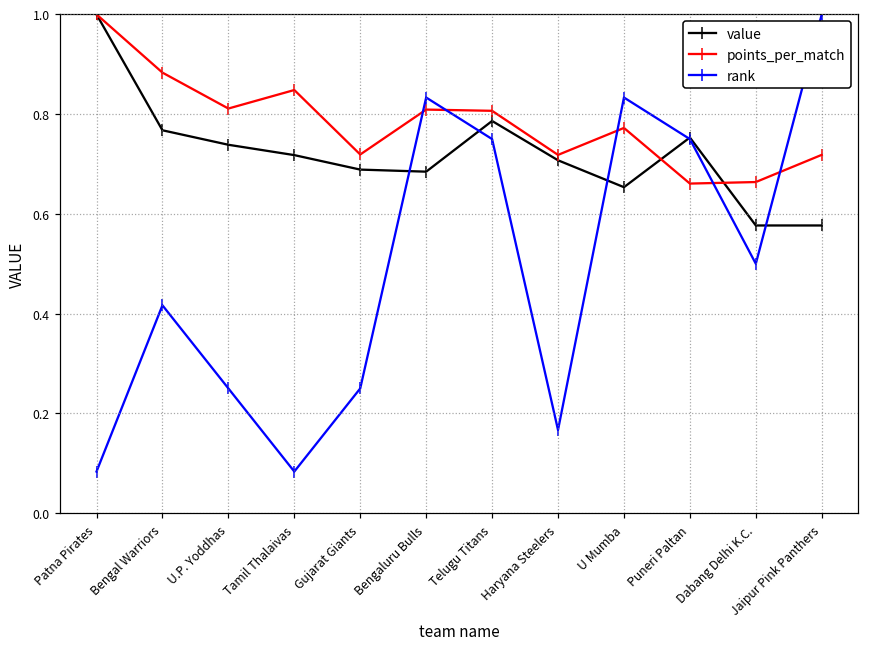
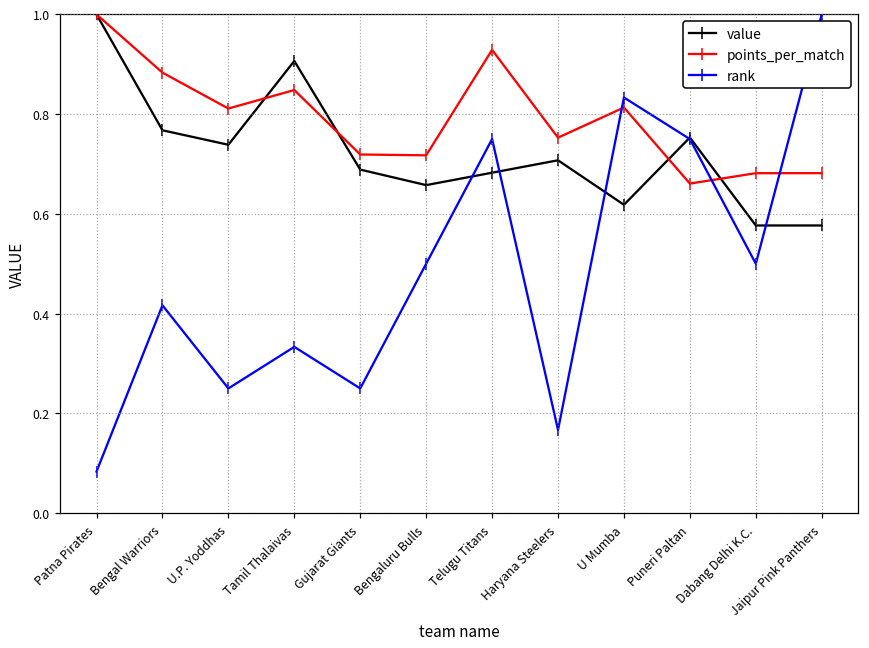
value, Tamil Thalaivas: 0.72 -> 0.91
rank, Tamil Thalaivas: 0.08 -> 0.33
value, Bengaluru Bulls: 0.68 -> 0.66
points_per_match, Bengaluru Bulls: 0.81 -> 0.72
rank, Bengaluru Bulls: 0.83 -> 0.50
value, Telugu Titans: 0.79 -> 0.68
points_per_match, Telugu Titans: 0.81 -> 0.93
points_per_match, Haryana Steelers: 0.72 -> 0.75
value, U Mumba: 0.65 -> 0.62
points_per_match, U Mumba: 0.77 -> 0.81
points_per_match, Dabang Delhi K.C.: 0.66 -> 0.68
points_per_match, Jaipur Pink Panthers: 0.72 -> 0.68
